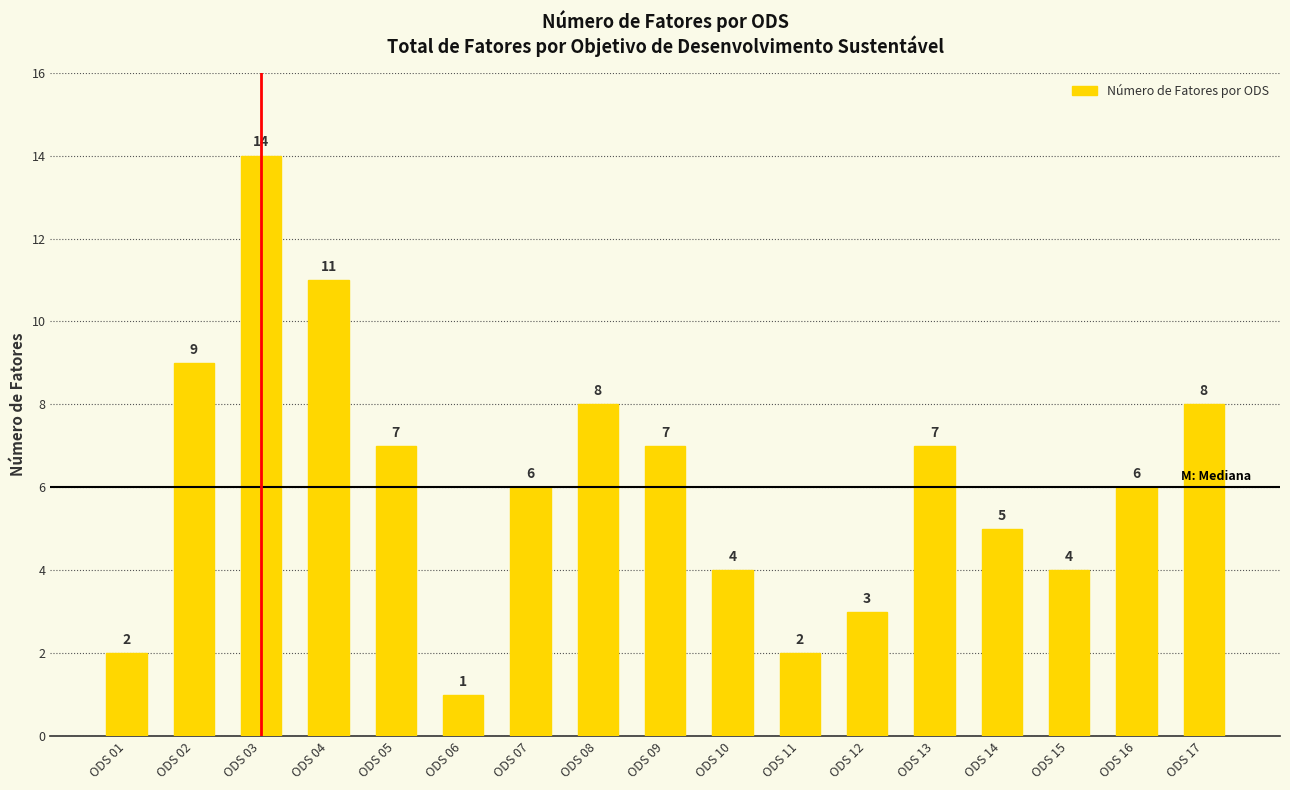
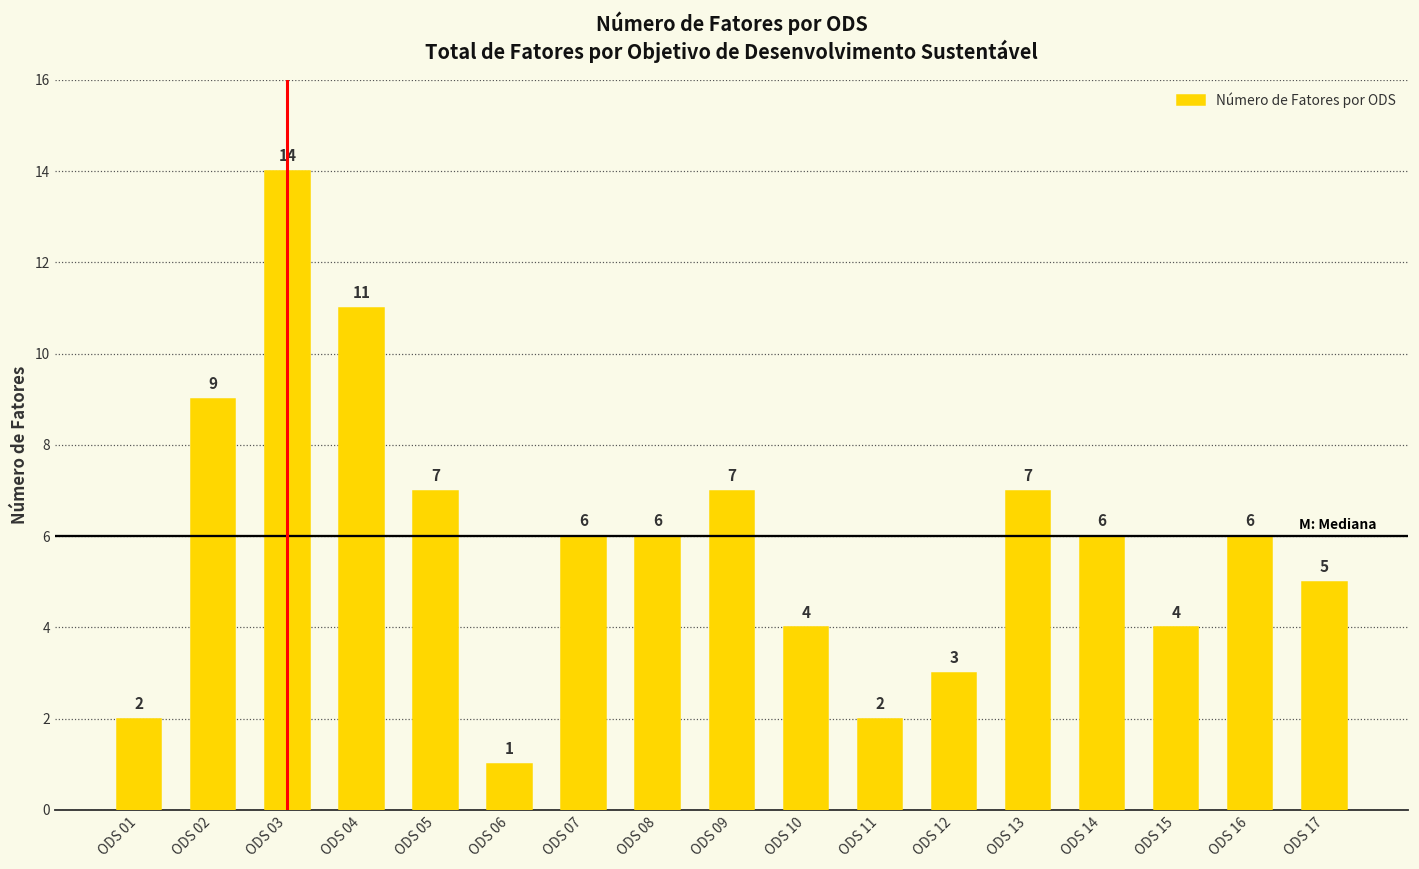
ODS 08: 8 -> 6
ODS 14: 5 -> 6
ODS 17: 8 -> 5
